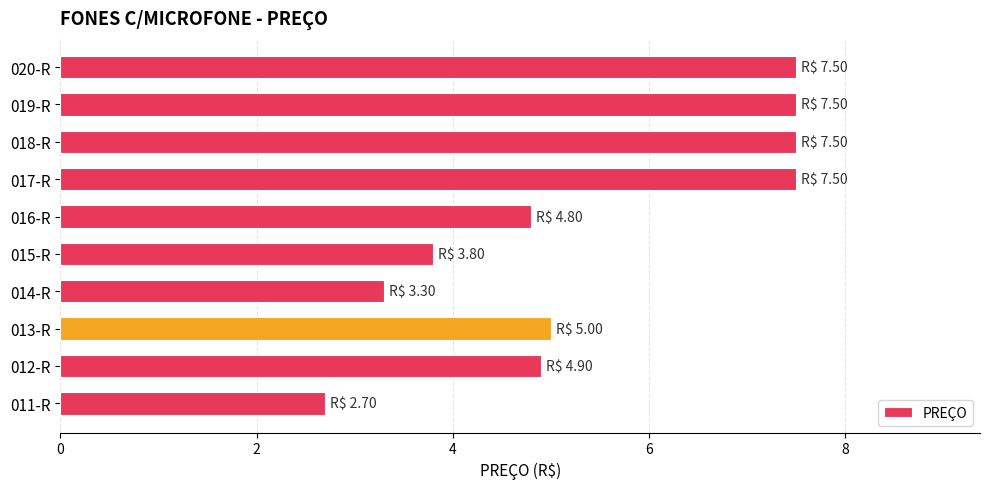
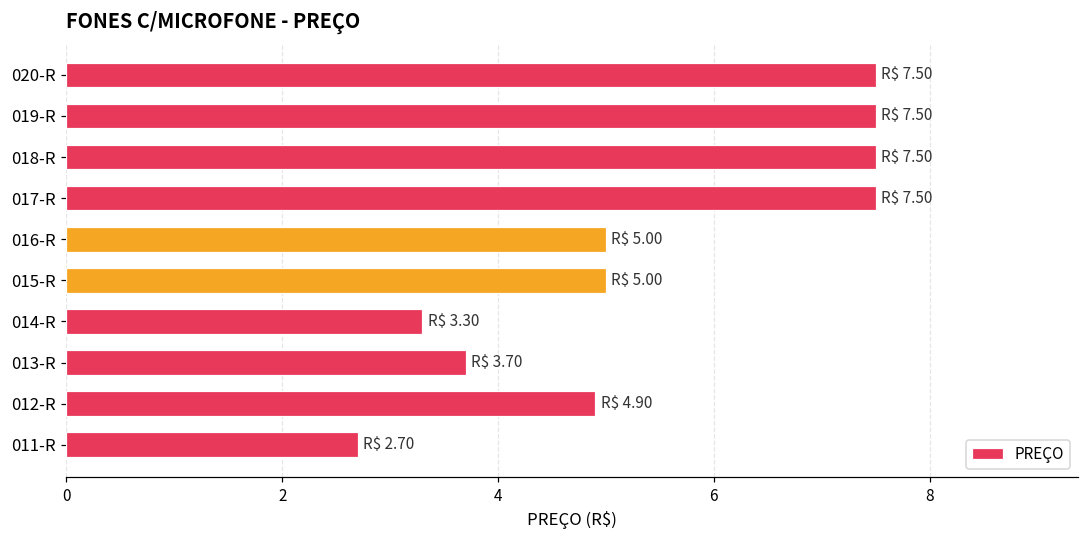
016-R: 4.80 -> 5.00
015-R: 3.80 -> 5.00
013-R: 5.00 -> 3.70
